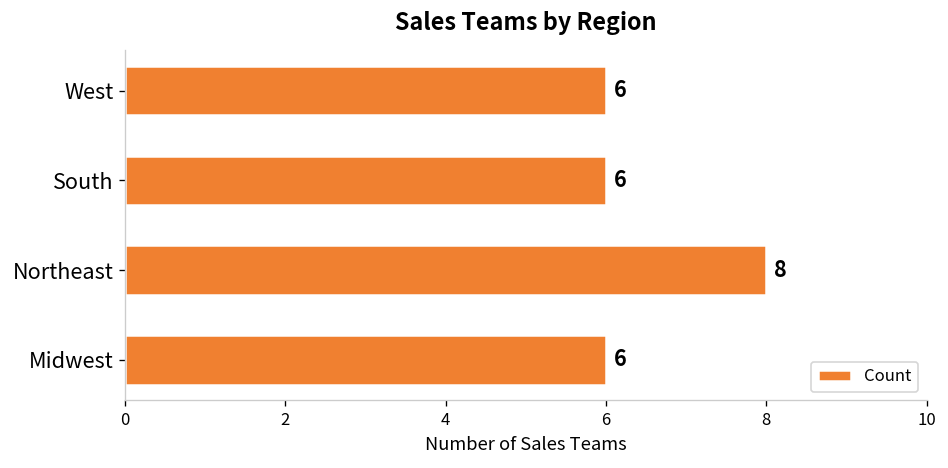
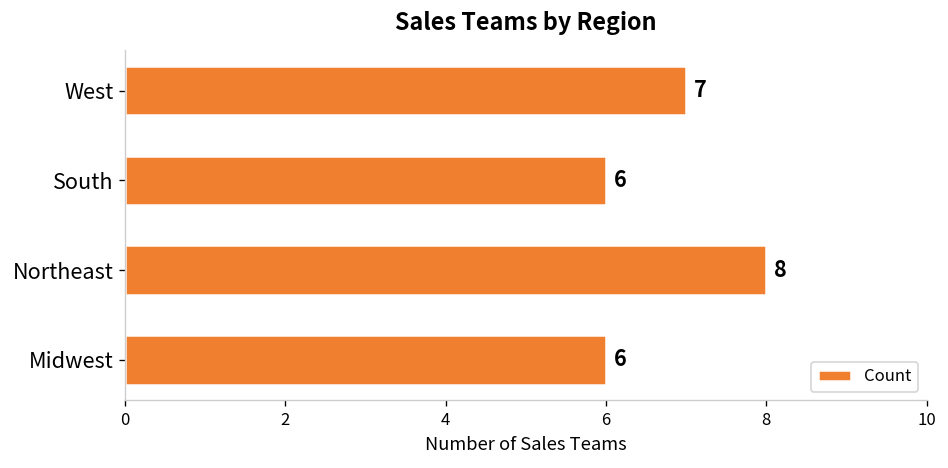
West: 6 -> 7
